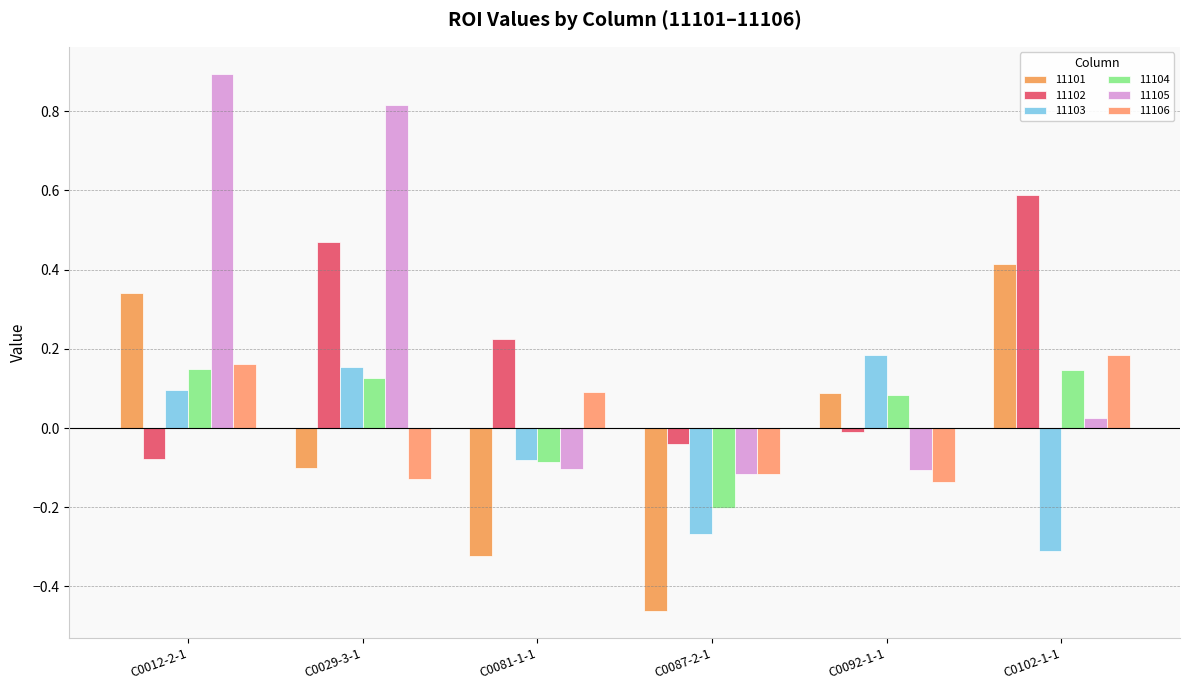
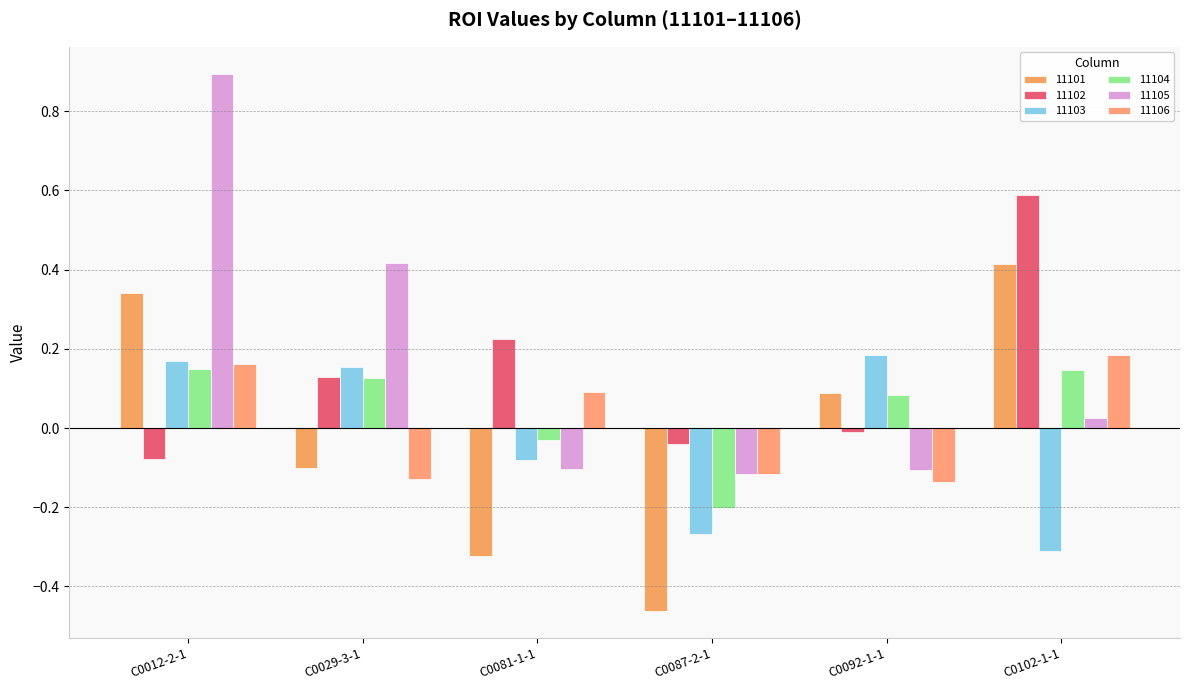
11103, C0012-2-1: 0.10 -> 0.17
11102, C0029-3-1: 0.47 -> 0.13
11105, C0029-3-1: 0.82 -> 0.42
11104, C0081-1-1: -0.09 -> -0.03
